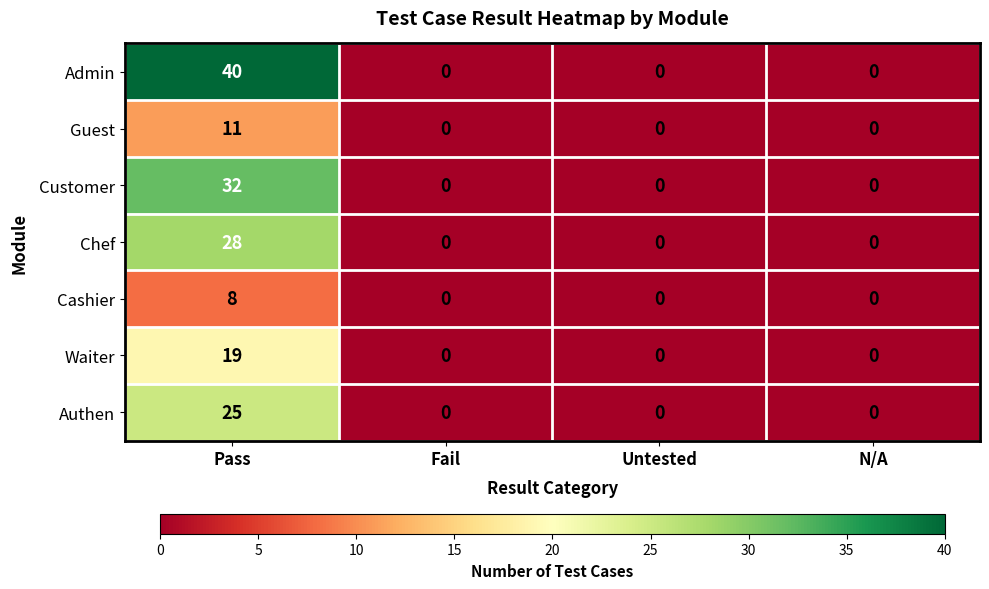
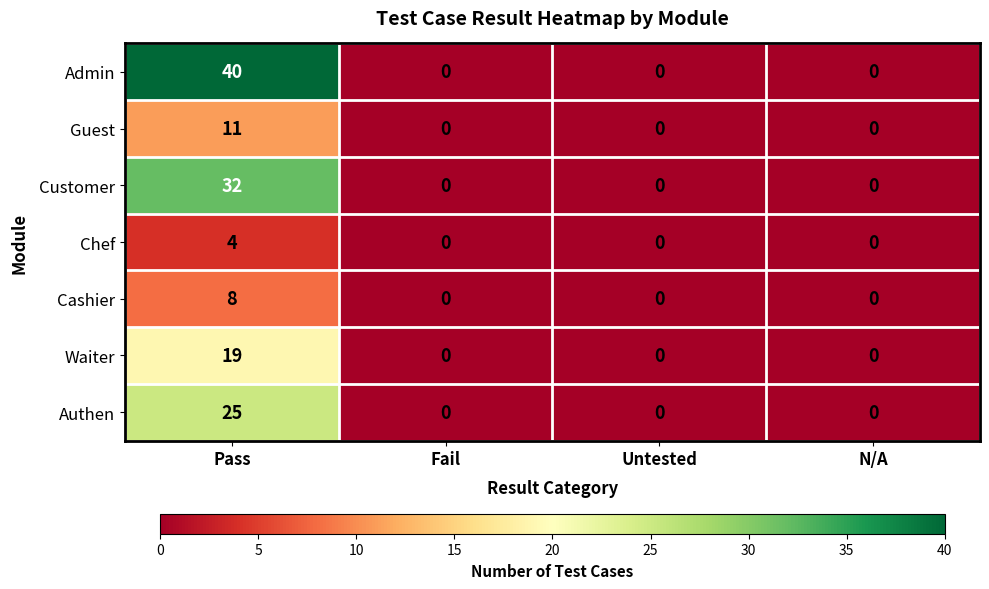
Chef, Pass: 28 -> 4
